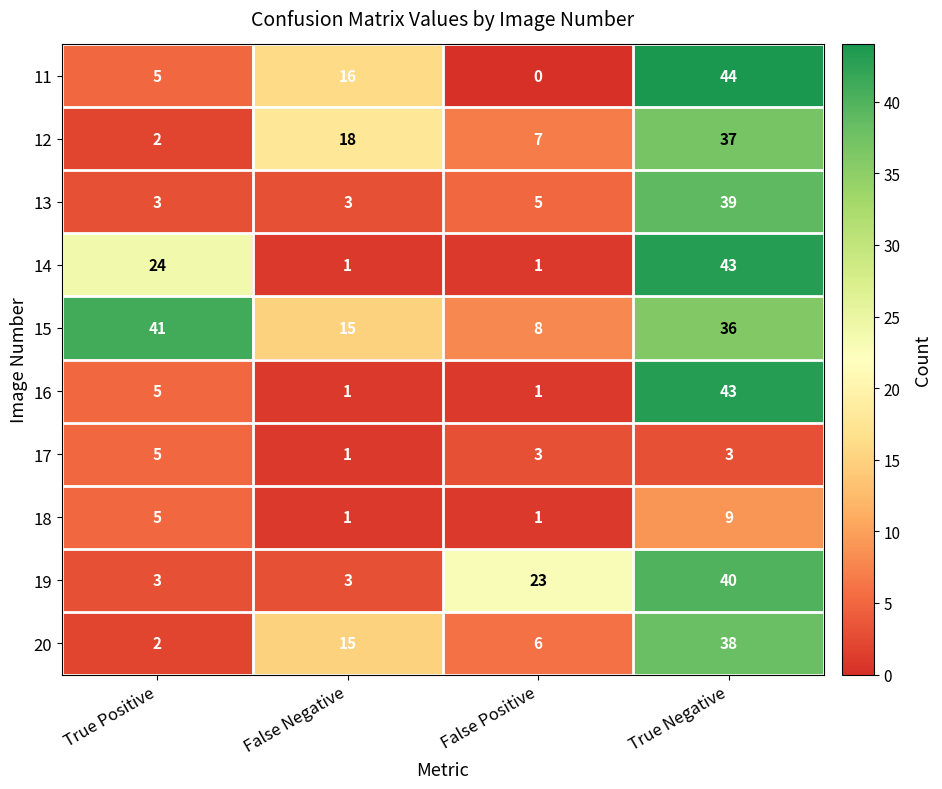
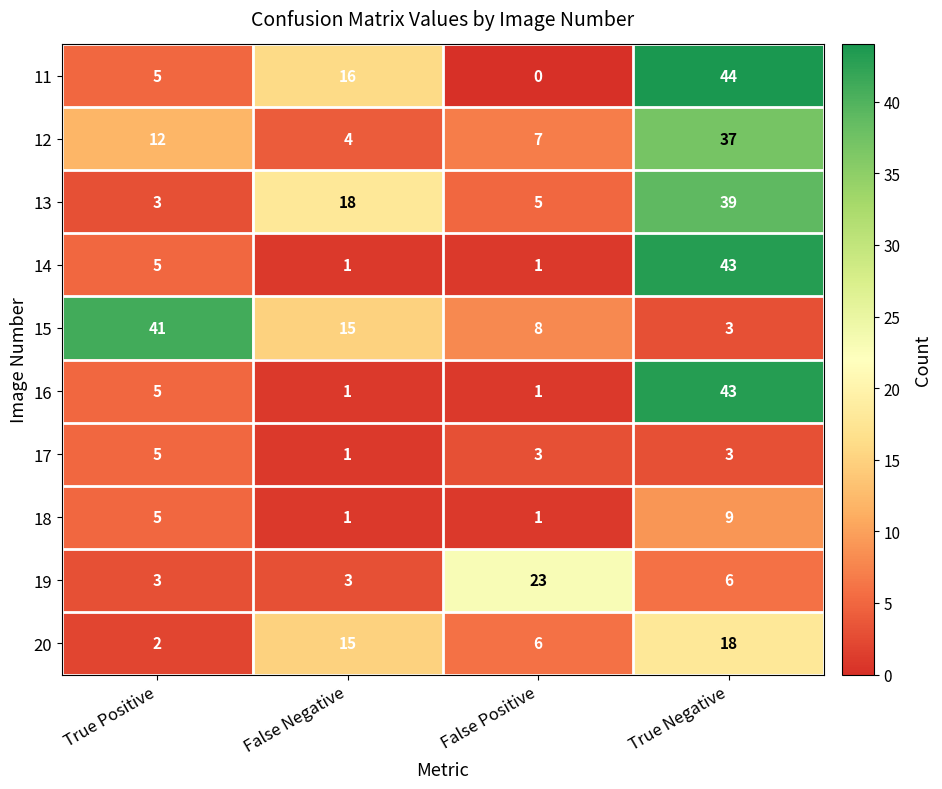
12, True Positive: 2 -> 12
12, False Negative: 18 -> 4
13, False Negative: 3 -> 18
14, True Positive: 24 -> 5
15, True Negative: 36 -> 3
19, True Negative: 40 -> 6
20, True Negative: 38 -> 18
